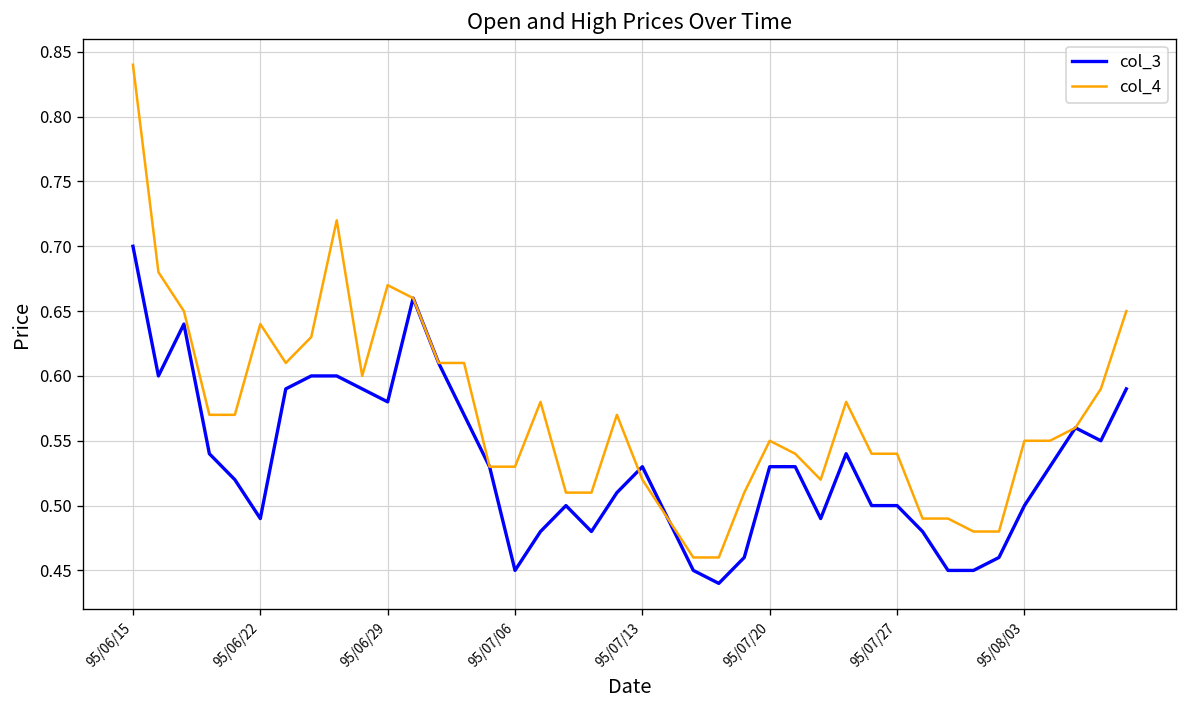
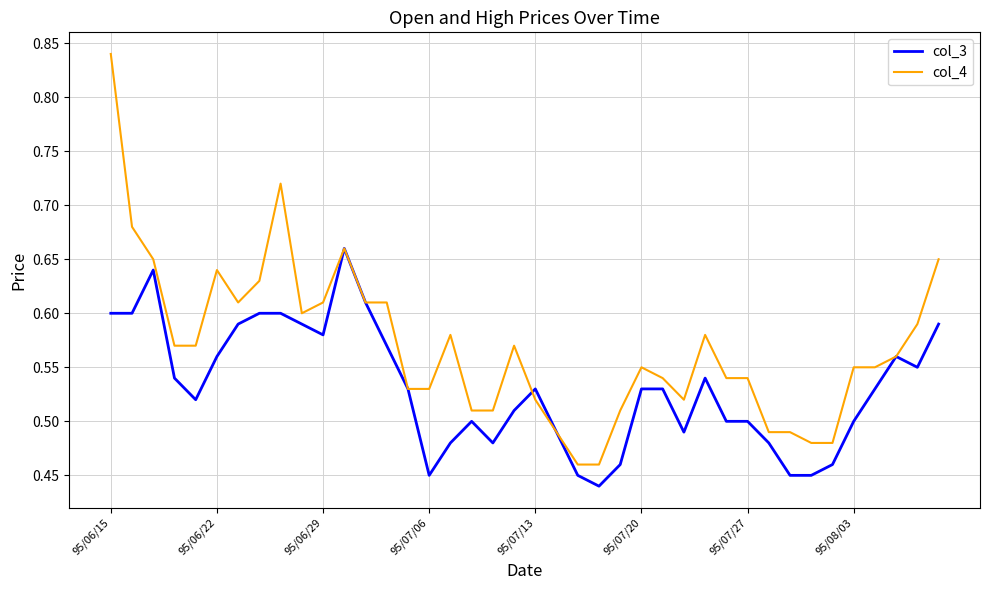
col_3, 95/06/15: 0.7 -> 0.6
col_3, 95/06/22: 0.49 -> 0.56
col_4, 95/06/29: 0.67 -> 0.61
